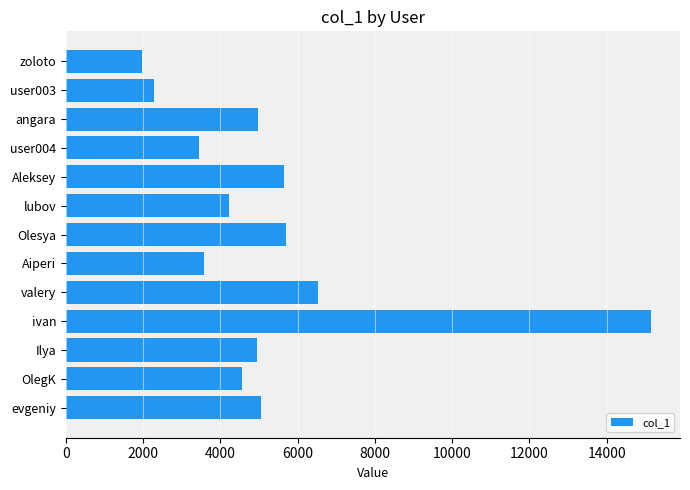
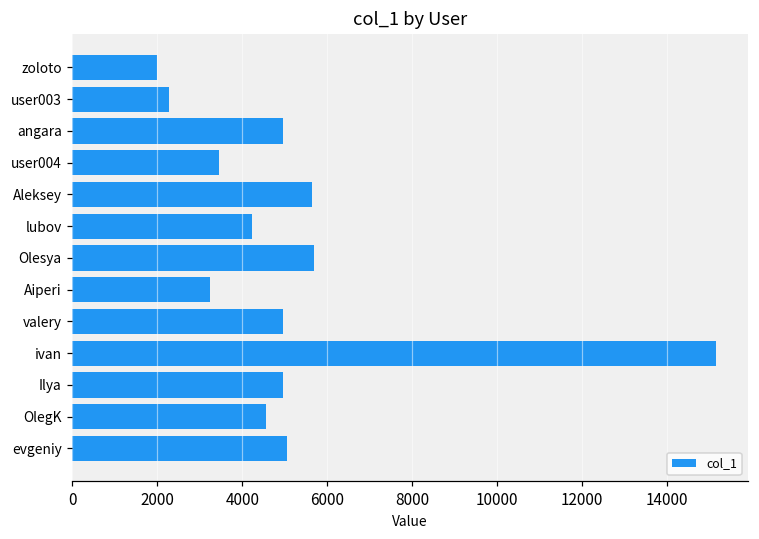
Aiperi: 3600 -> 3200
valery: 6500 -> 5000
